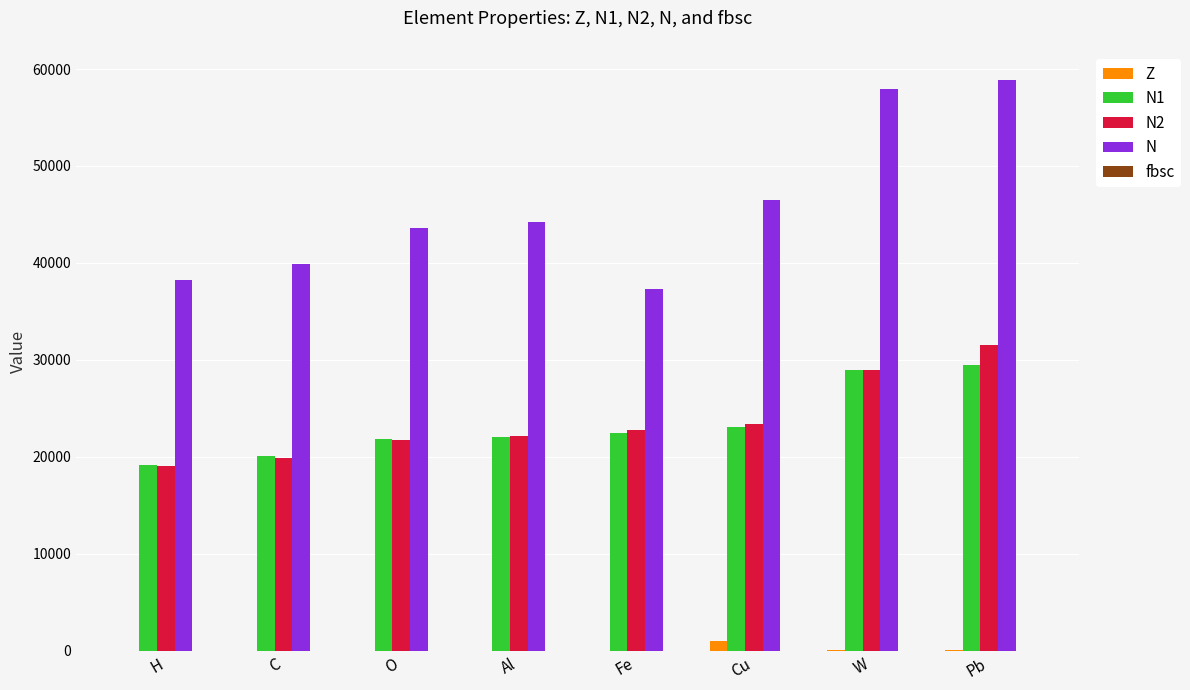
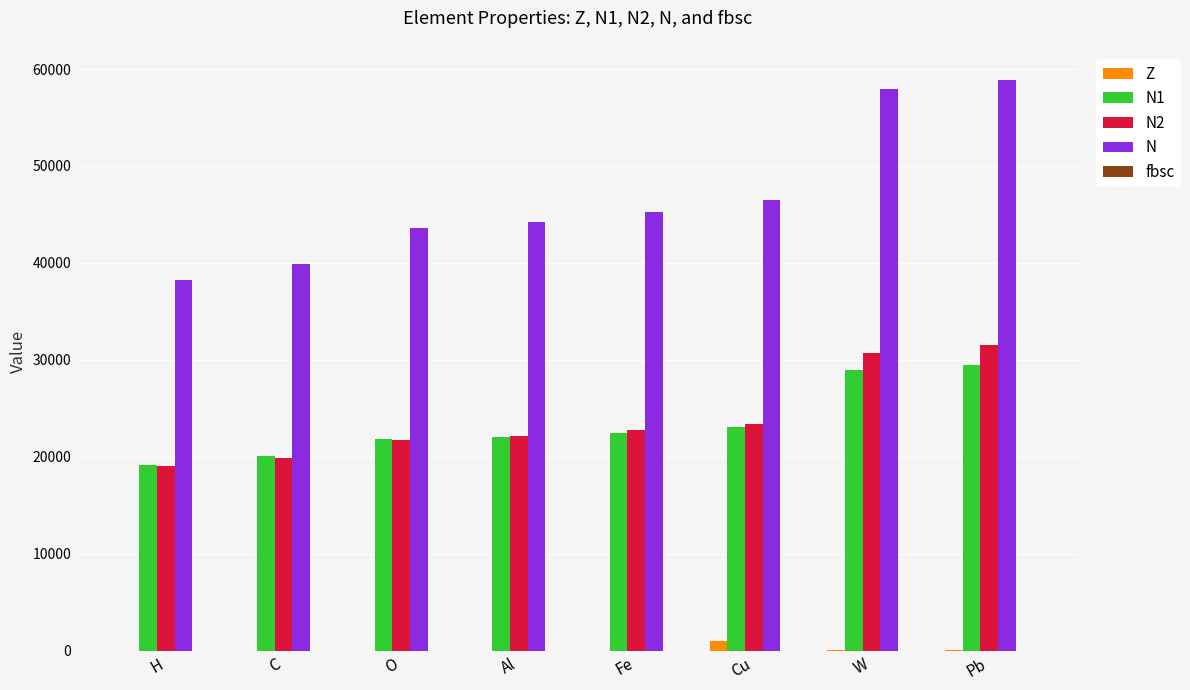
N, Fe: 37000 -> 45000
N2, W: 29000 -> 31000
